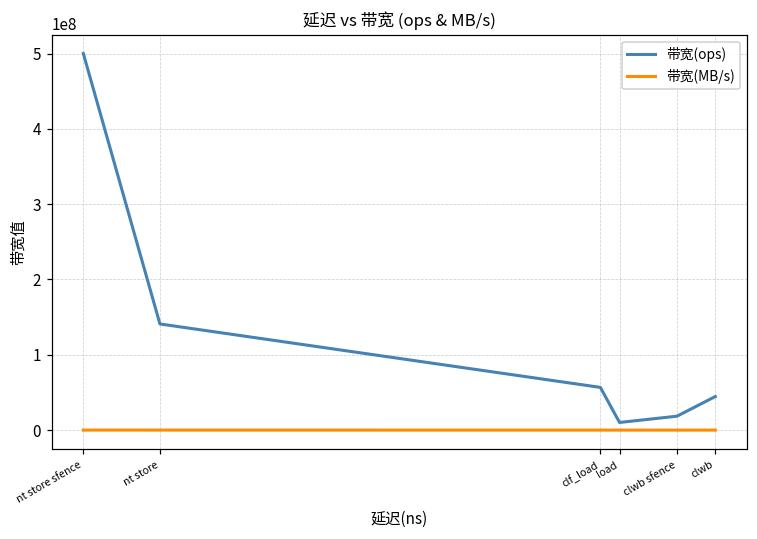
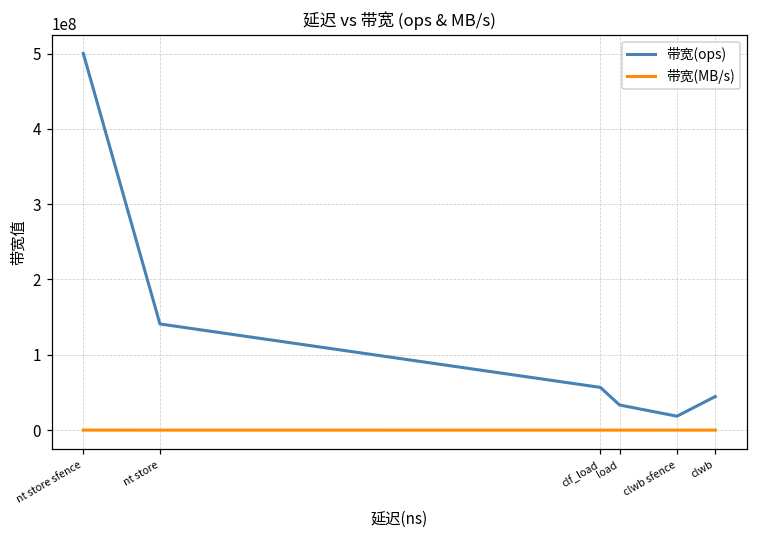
带宽(ops), load: 10000000 -> 30000000
